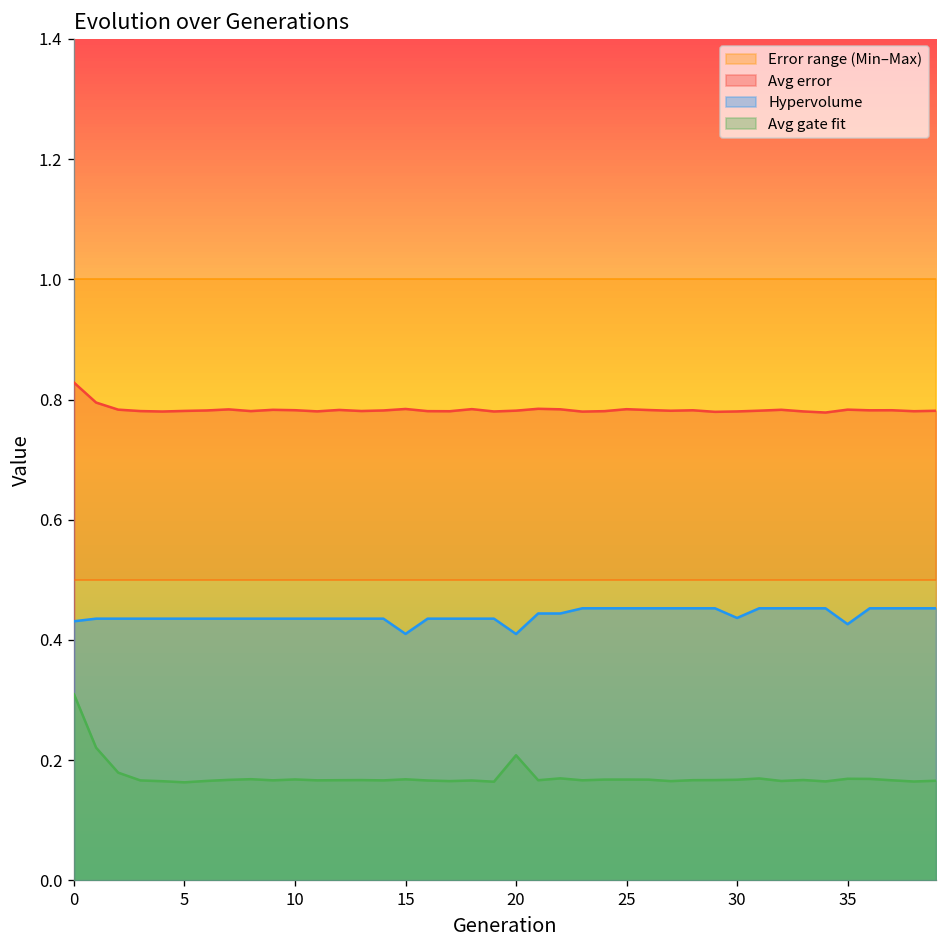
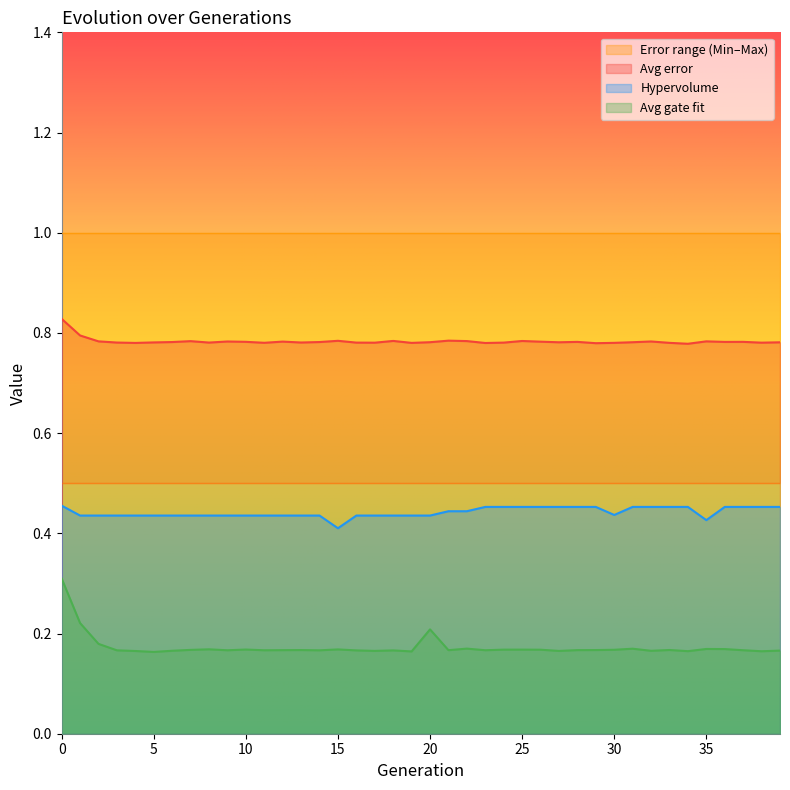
Hypervolume, 0: 0.43 -> 0.46
Hypervolume, 20: 0.41 -> 0.44
